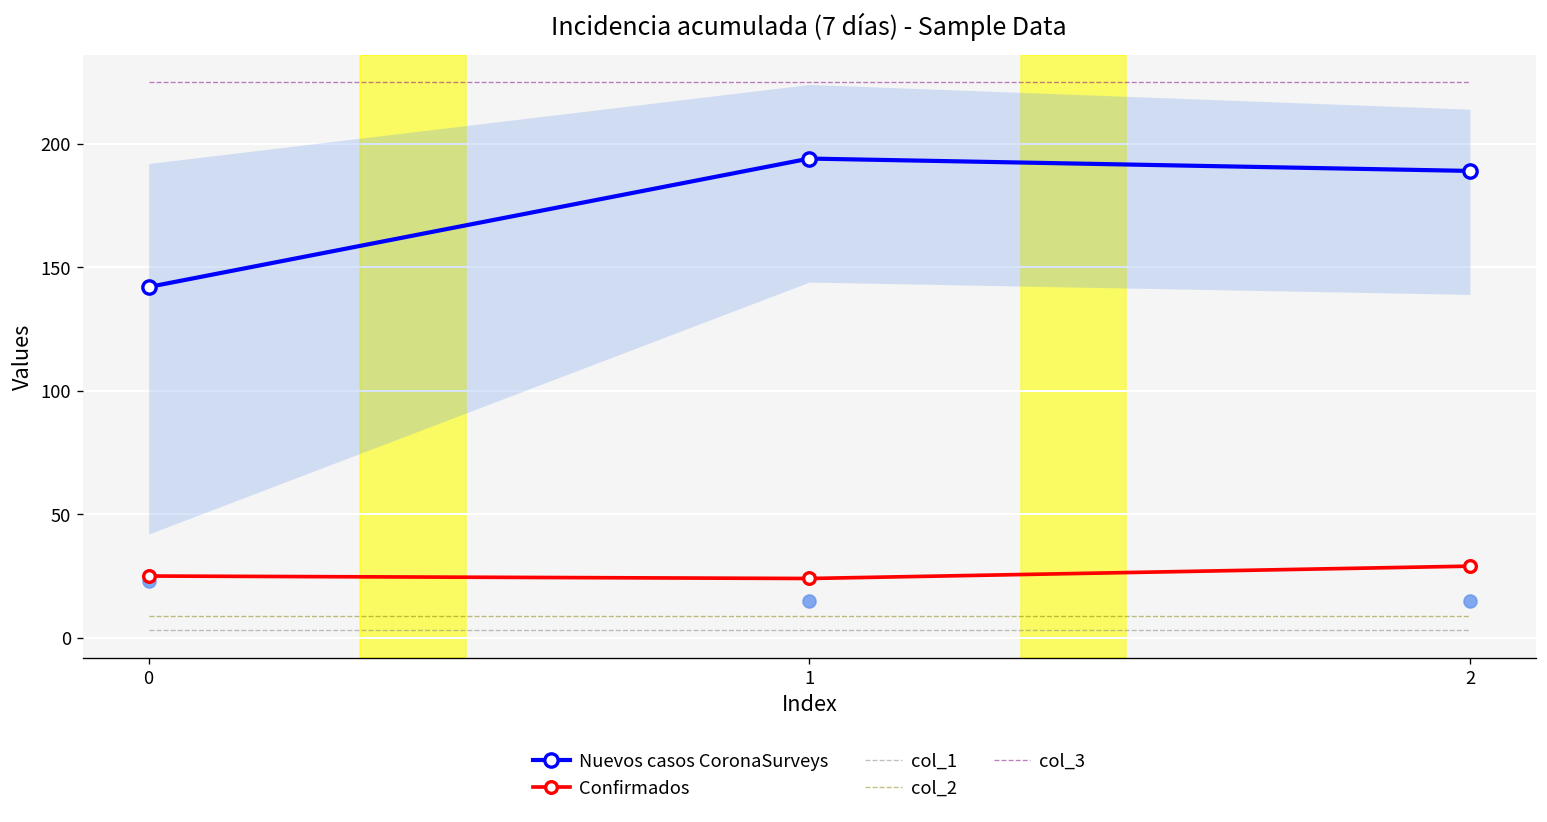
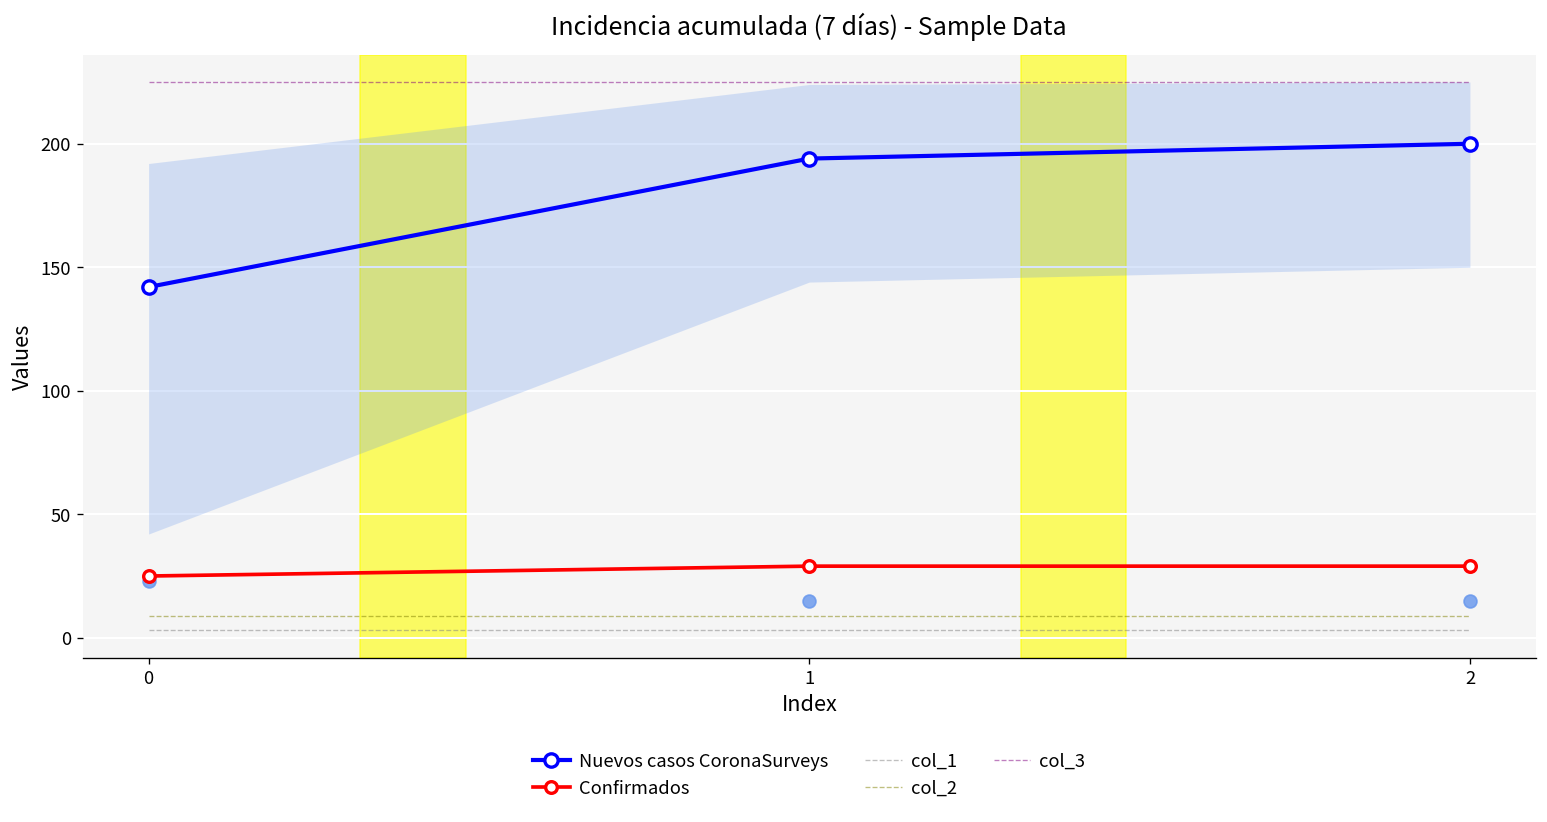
Confirmados, 1: 24 -> 29
Nuevos casos CoronaSurveys, 2: 189 -> 200
